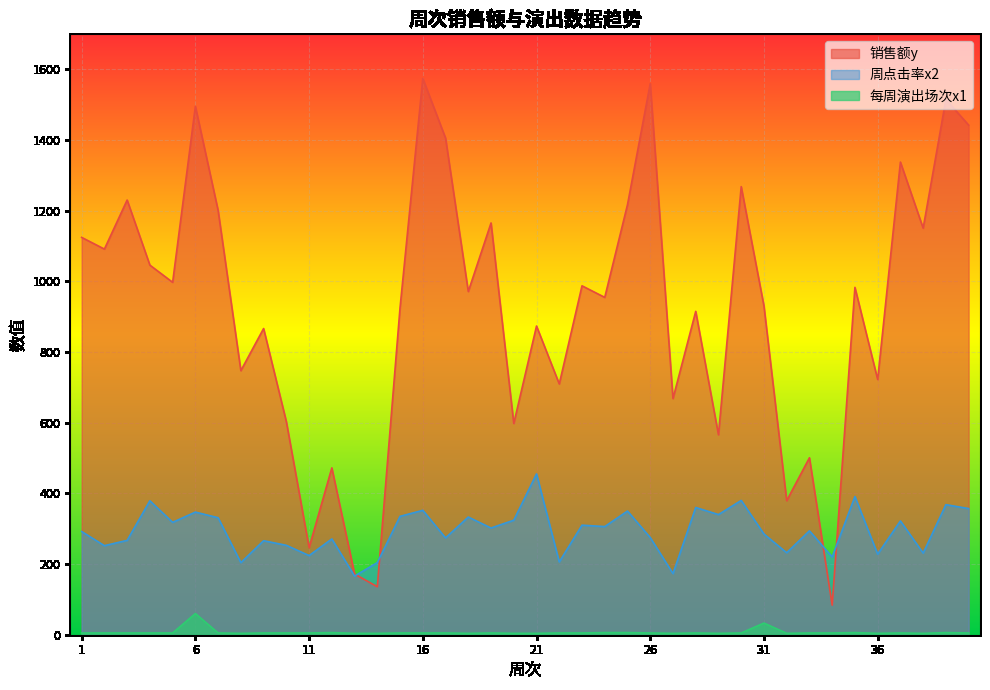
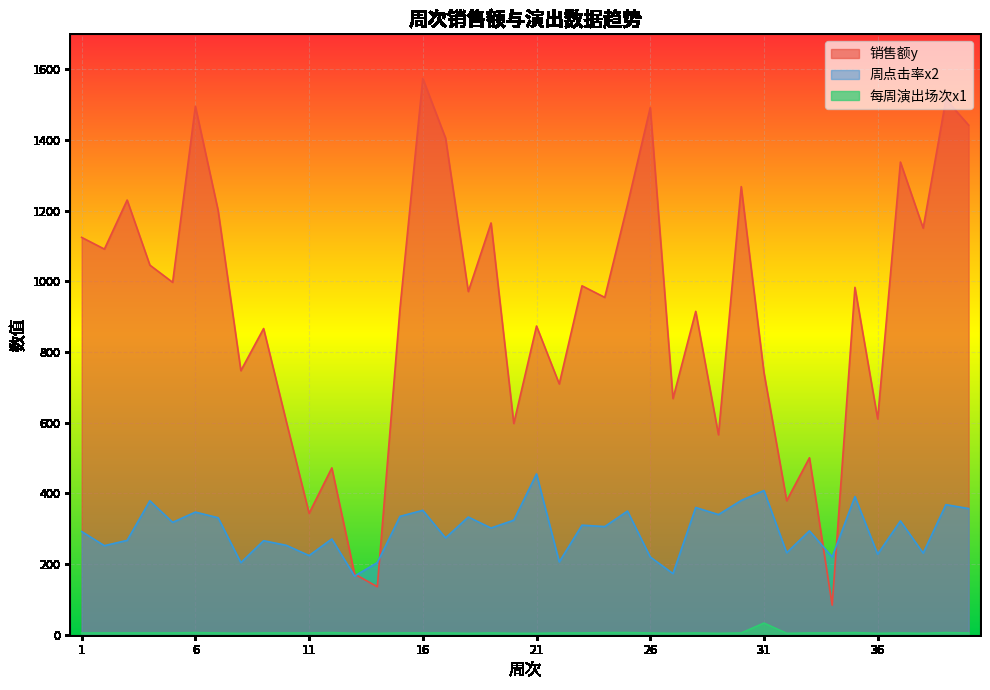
每周演出场次x1, 6: 60 -> 10
销售额y, 11: 250 -> 340
销售额y, 26: 1560 -> 1490
周点击率x2, 26: 280 -> 220
销售额y, 31: 930 -> 740
周点击率x2, 31: 290 -> 410
销售额y, 36: 720 -> 610
